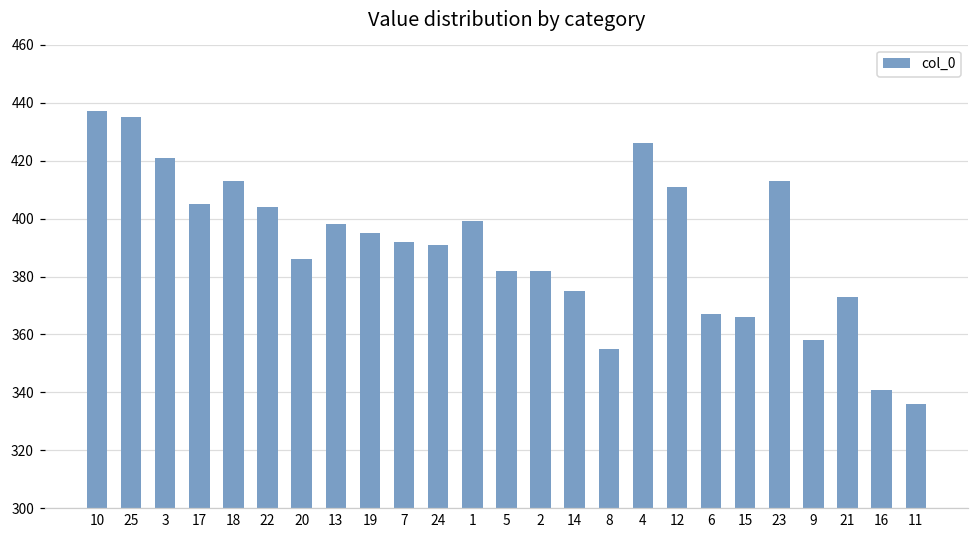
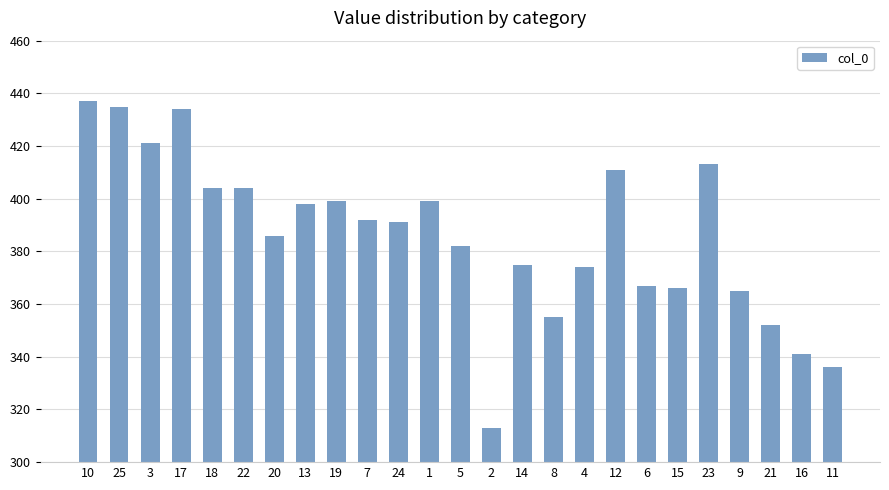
17: 405 -> 434
18: 413 -> 404
19: 395 -> 399
2: 382 -> 313
4: 426 -> 374
9: 358 -> 365
21: 373 -> 352
